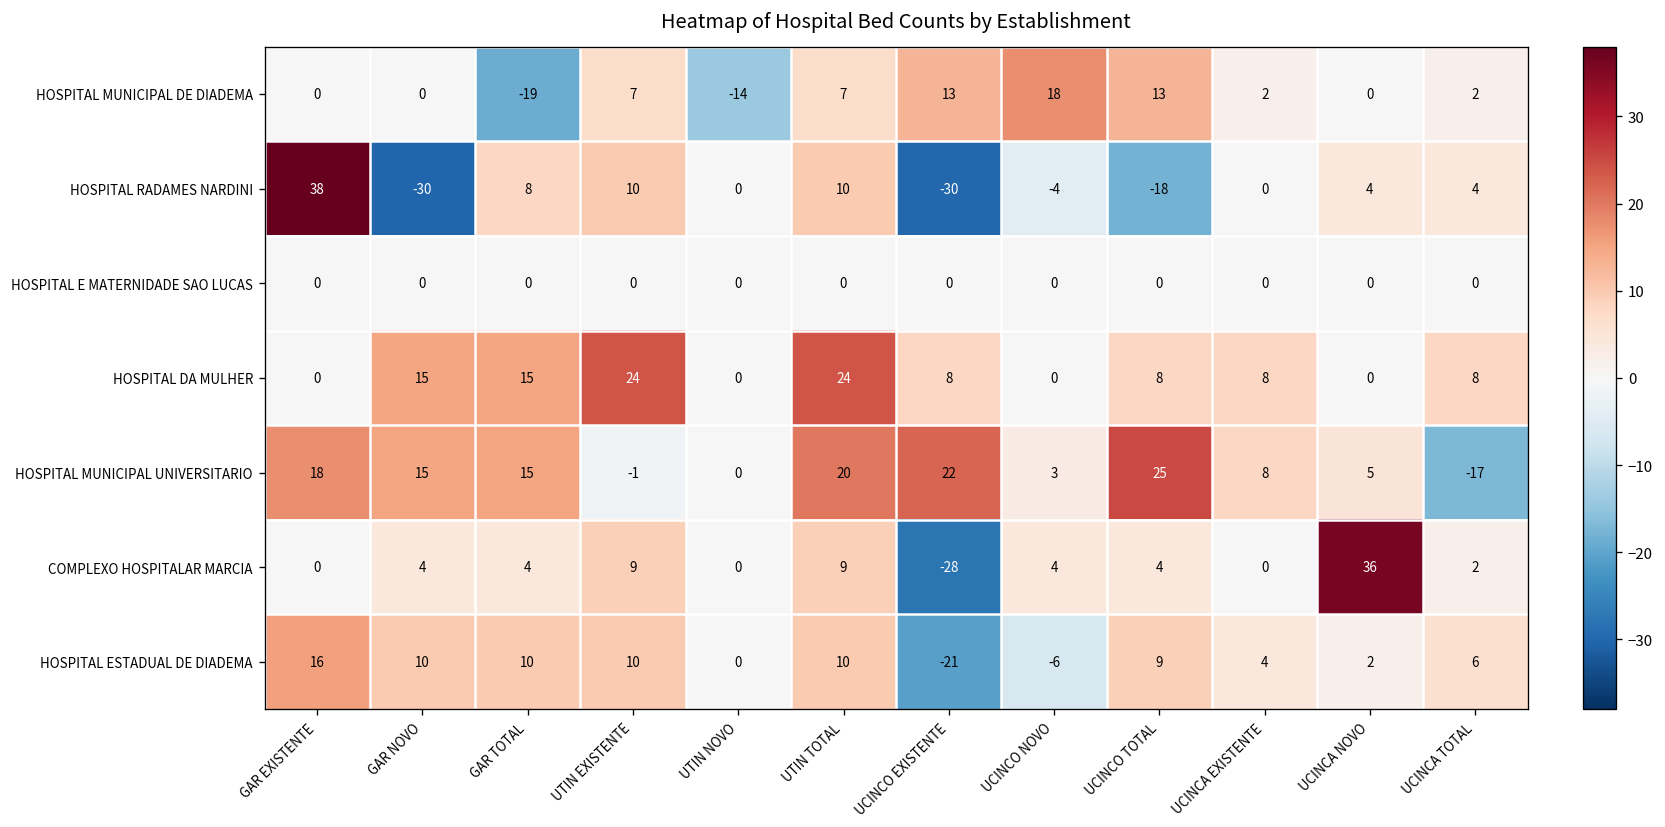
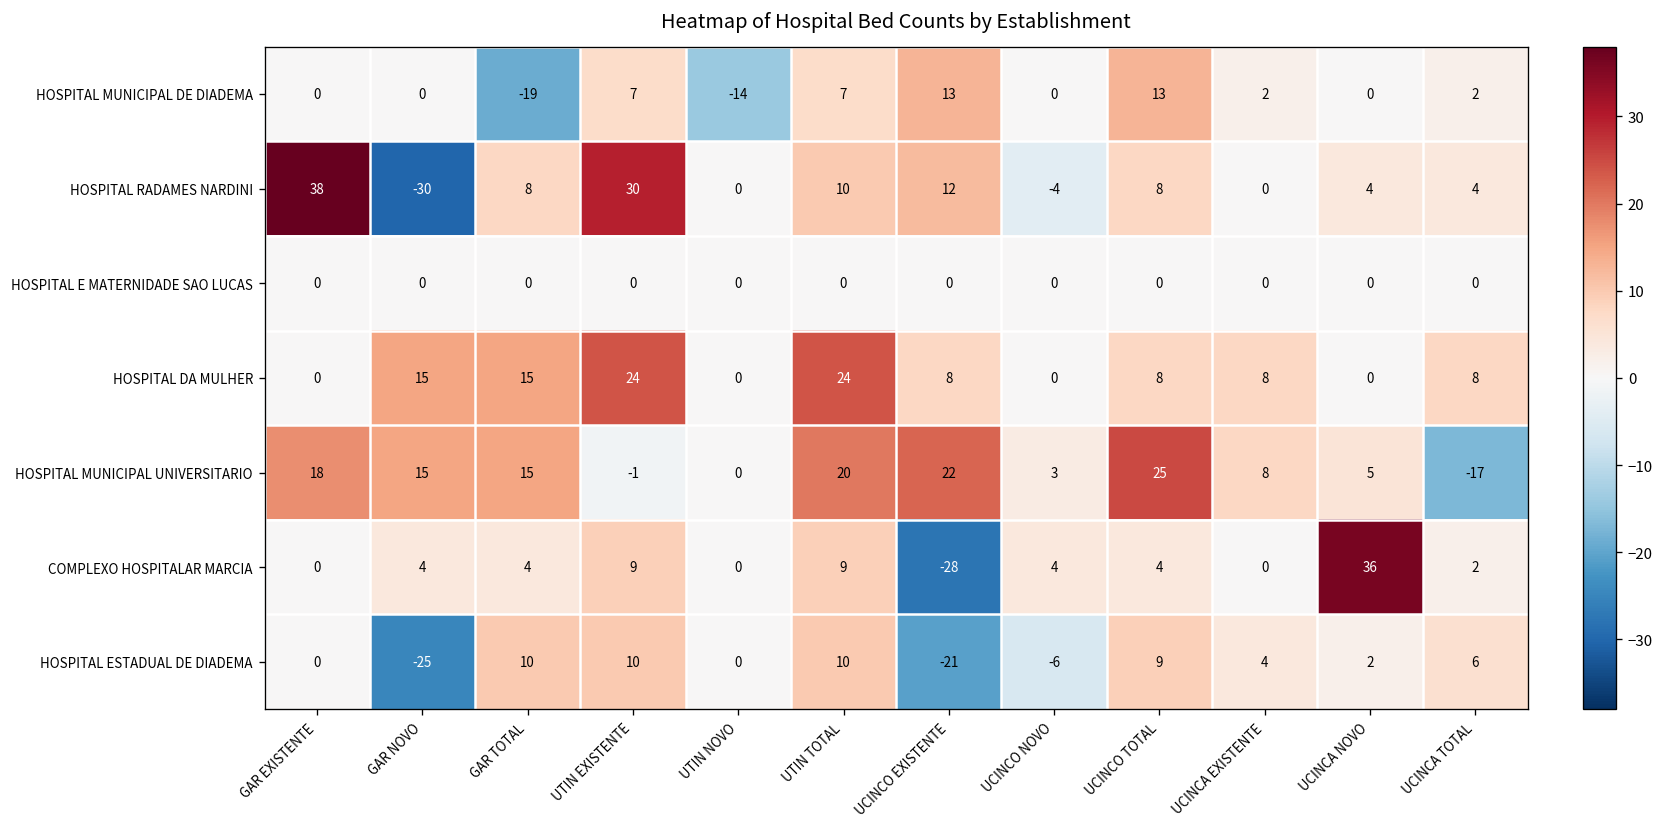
HOSPITAL MUNICIPAL DE DIADEMA, UCINCO NOVO: 18 -> 0
HOSPITAL RADAMES NARDINI, UTIN EXISTENTE: 10 -> 30
HOSPITAL RADAMES NARDINI, UCINCO EXISTENTE: -30 -> 12
HOSPITAL RADAMES NARDINI, UCINCO TOTAL: -18 -> 8
HOSPITAL ESTADUAL DE DIADEMA, GAR EXISTENTE: 16 -> 0
HOSPITAL ESTADUAL DE DIADEMA, GAR NOVO: 10 -> -25
